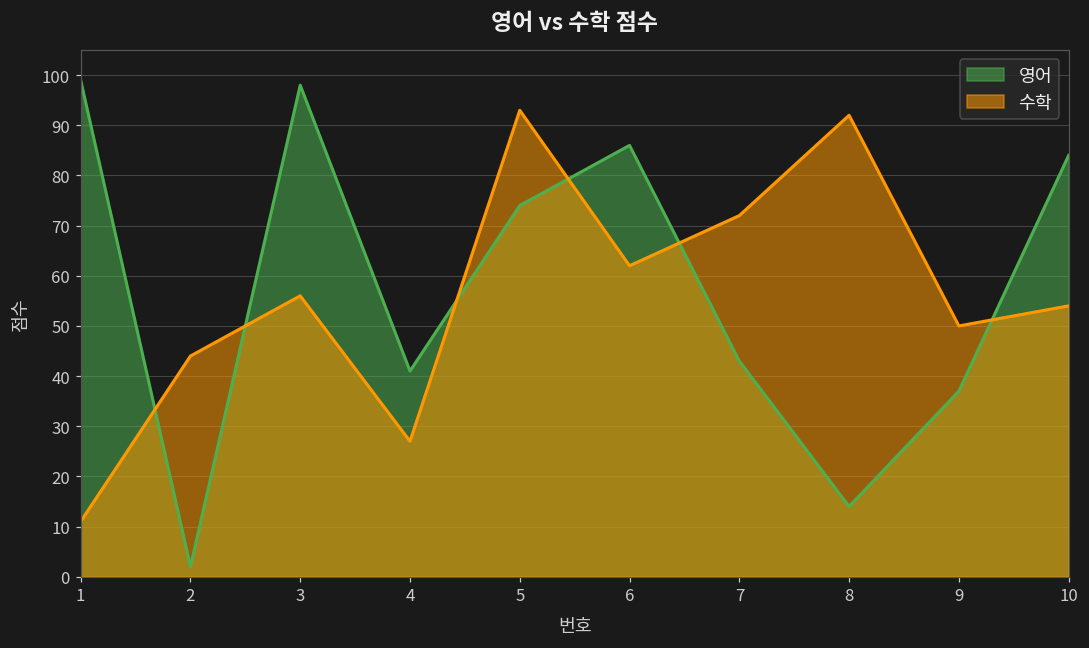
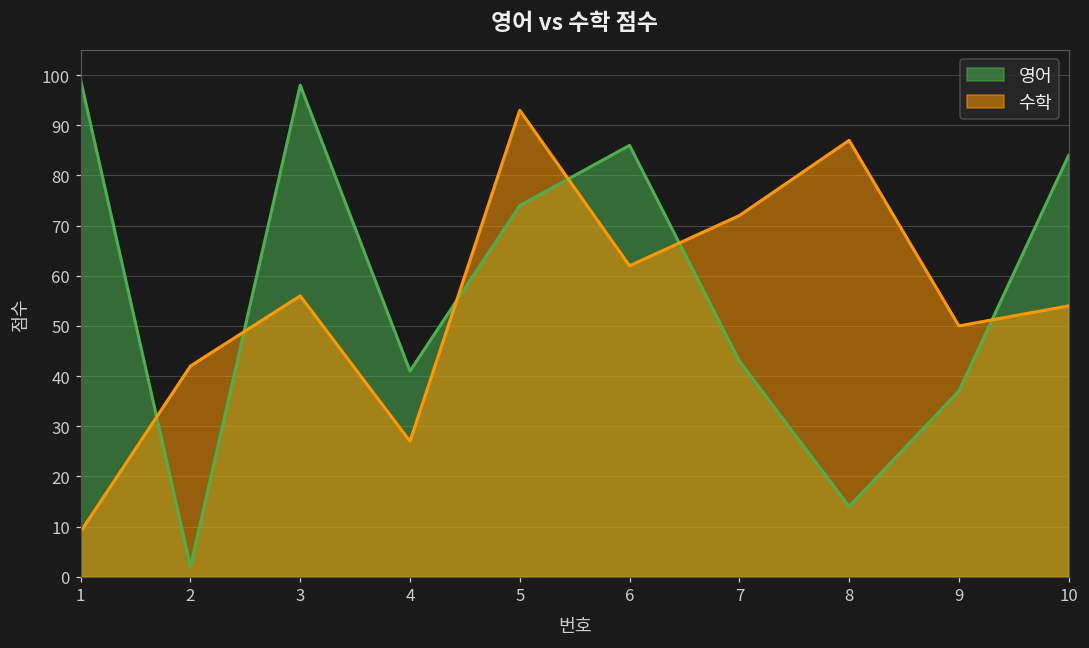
수학, 1: 11 -> 9
수학, 2: 44 -> 42
수학, 8: 92 -> 87
